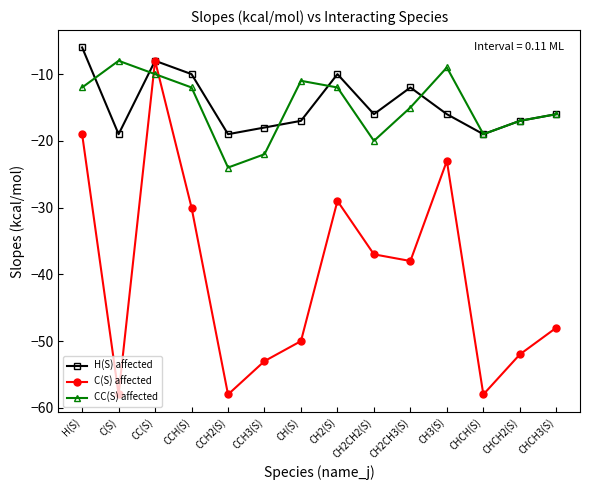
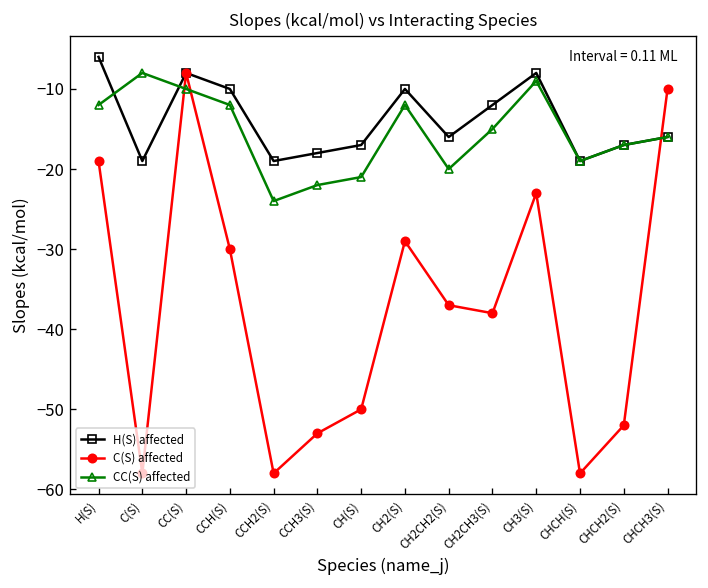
CC(S) affected, CH(S): -11 -> -21
H(S) affected, CH3(S): -16 -> -8
C(S) affected, CHCH3(S): -48 -> -10
